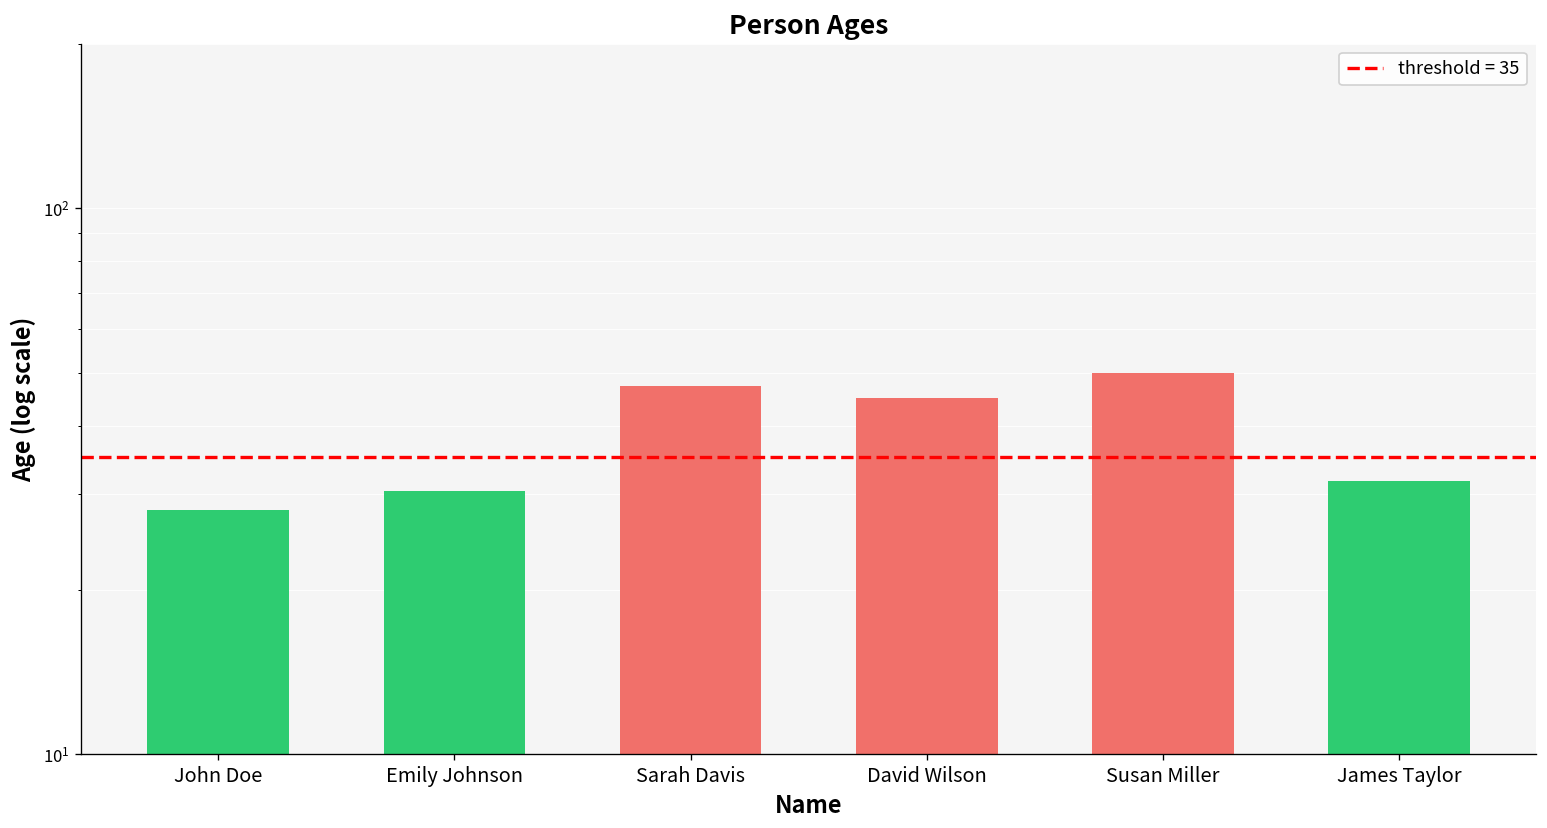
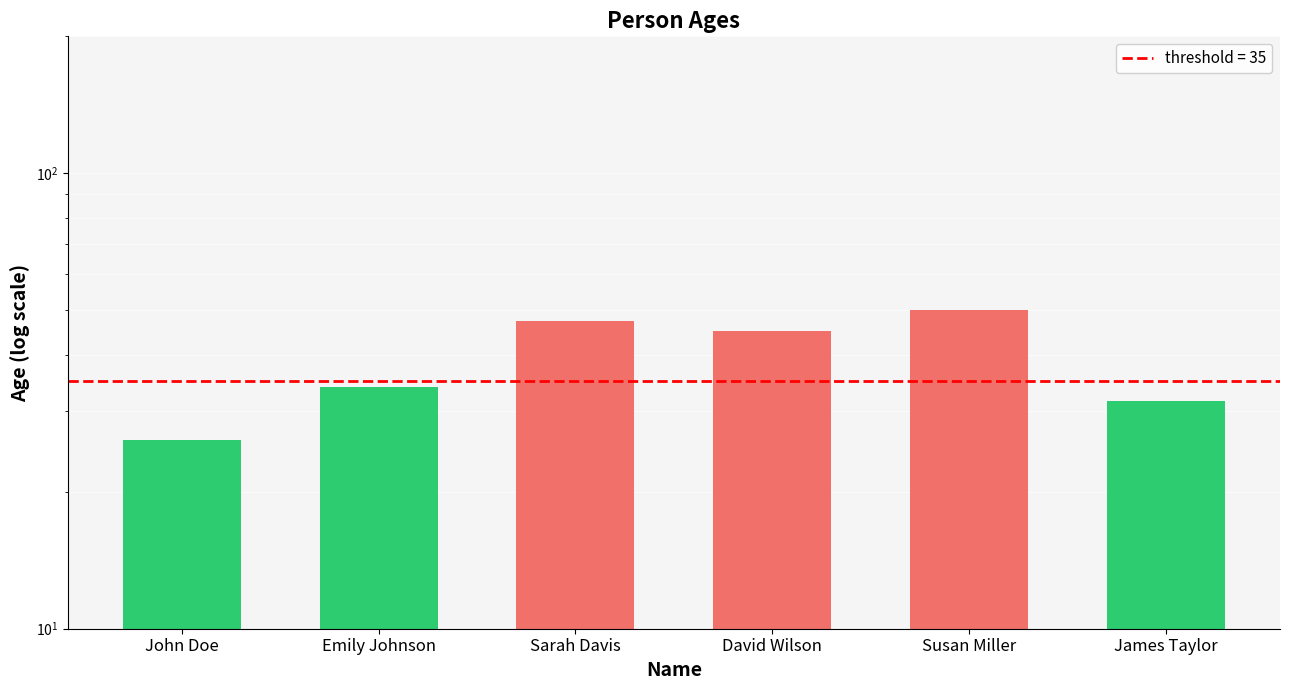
John Doe: 28 -> 26
Emily Johnson: 30 -> 34
